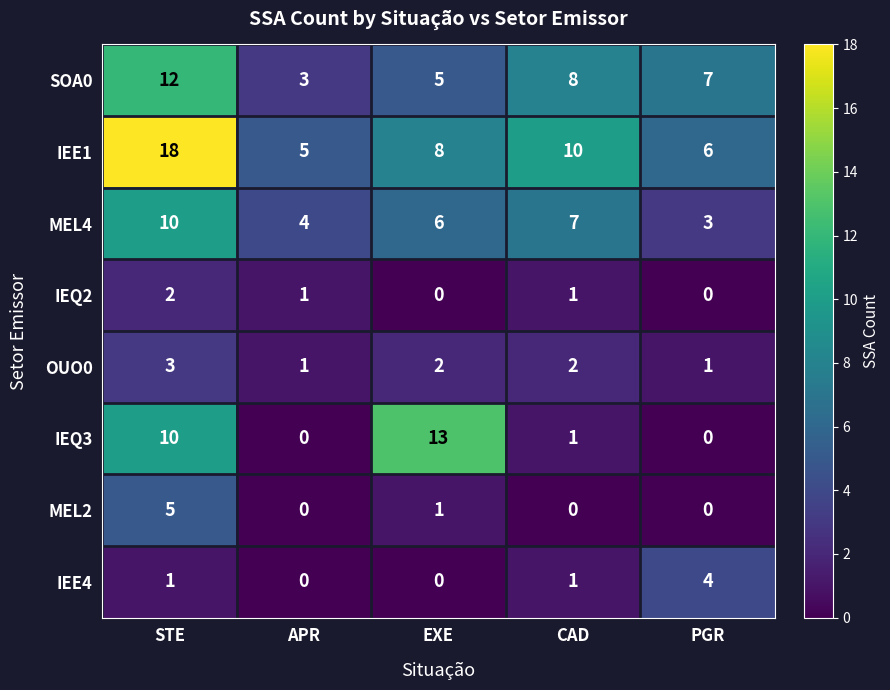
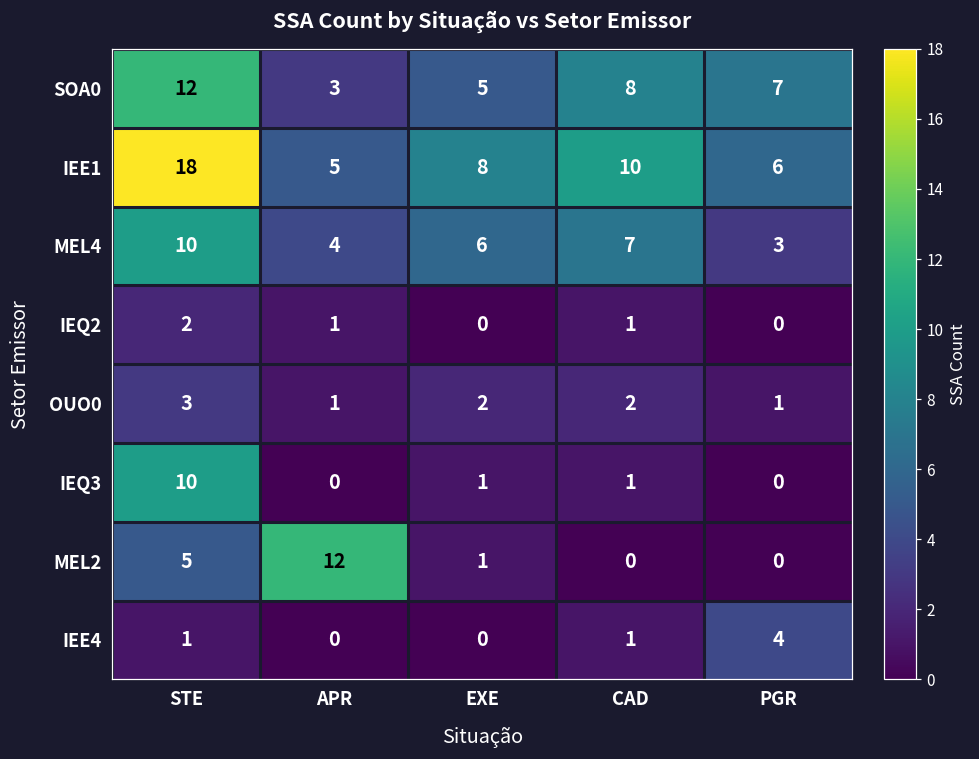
IEQ3, EXE: 13 -> 1
MEL2, APR: 0 -> 12
